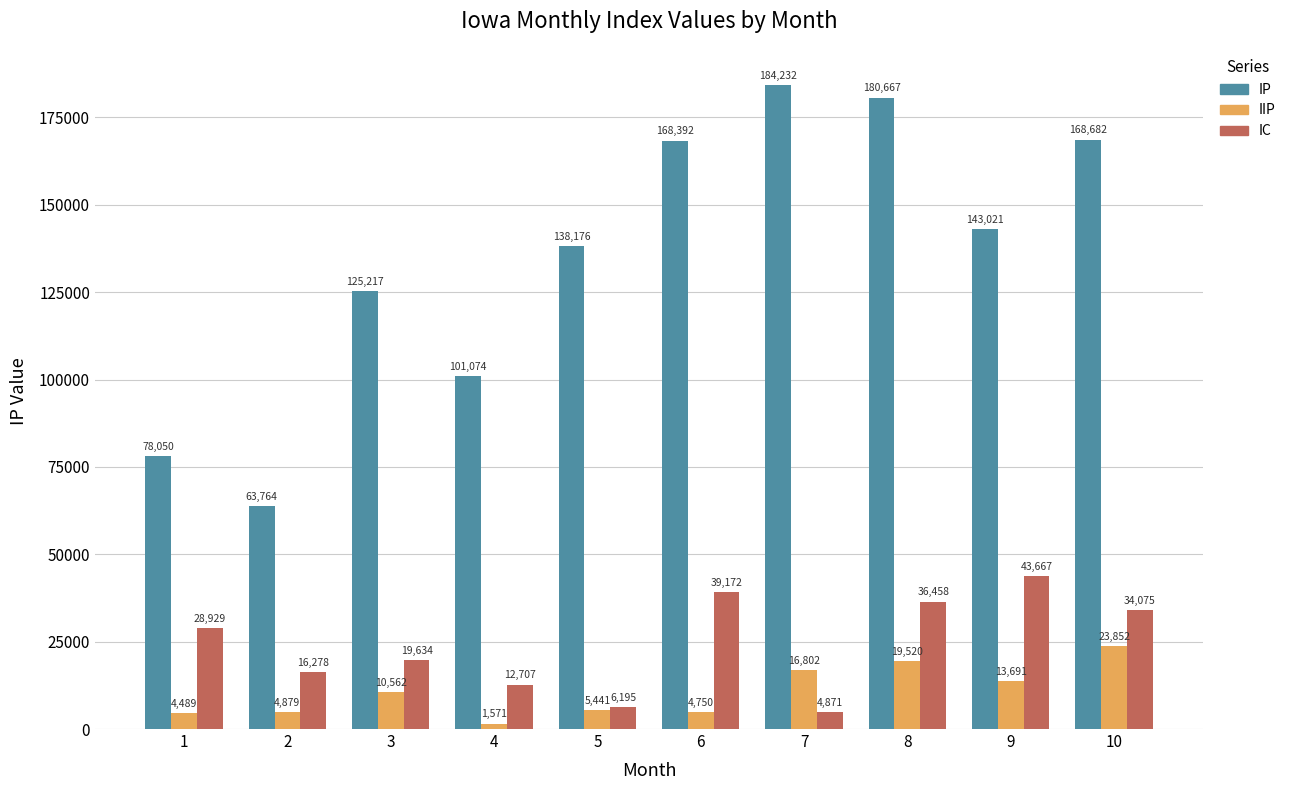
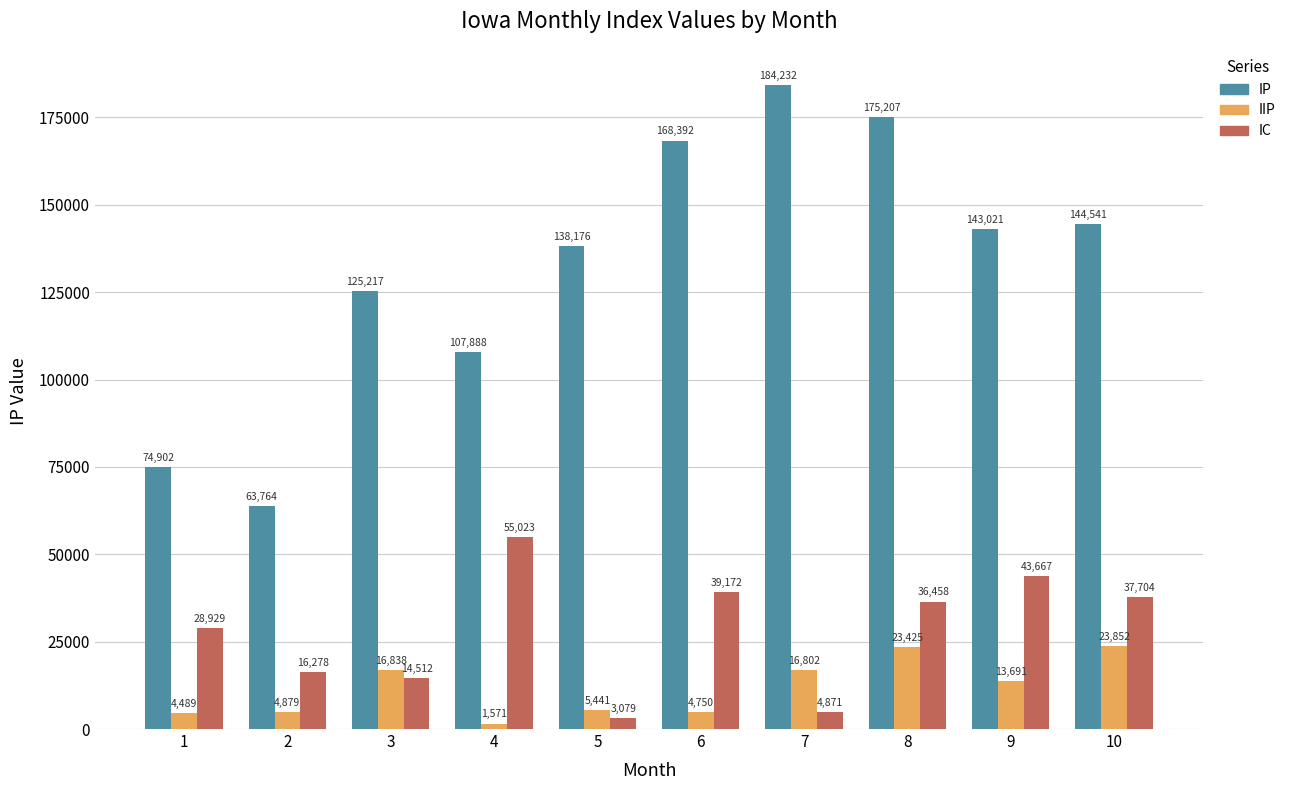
IP, 1: 78,050 -> 74,902
IIP, 3: 10,562 -> 16,838
IC, 3: 19,634 -> 14,512
IP, 4: 101,074 -> 107,888
IC, 4: 12,707 -> 55,023
IC, 5: 6,195 -> 3,079
IP, 8: 180,667 -> 175,207
IIP, 8: 19,520 -> 23,425
IP, 10: 168,682 -> 144,541
IC, 10: 34,075 -> 37,704
